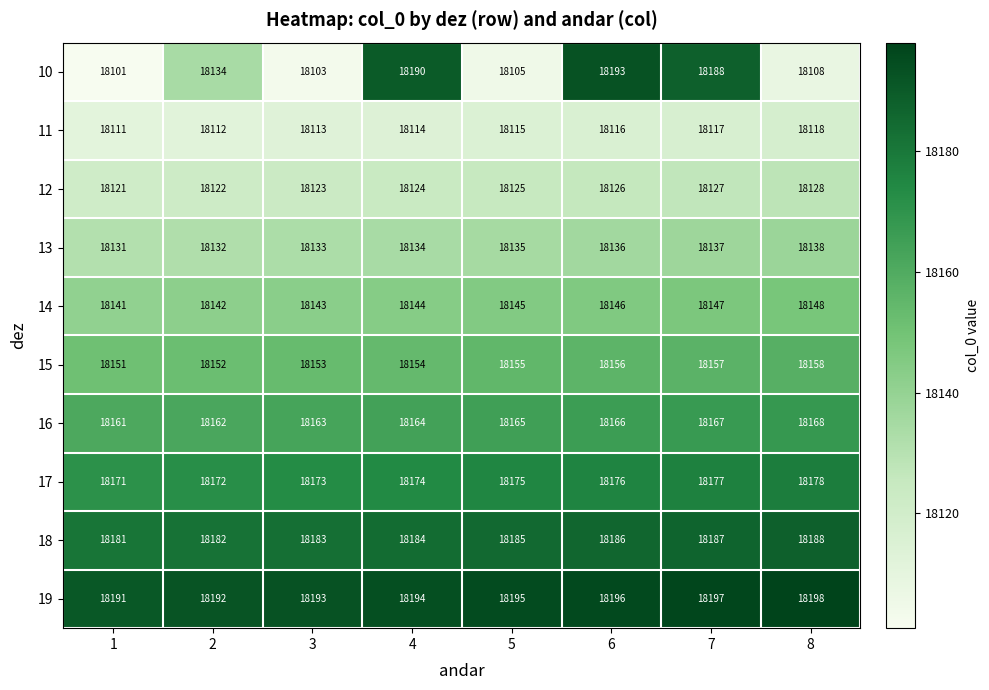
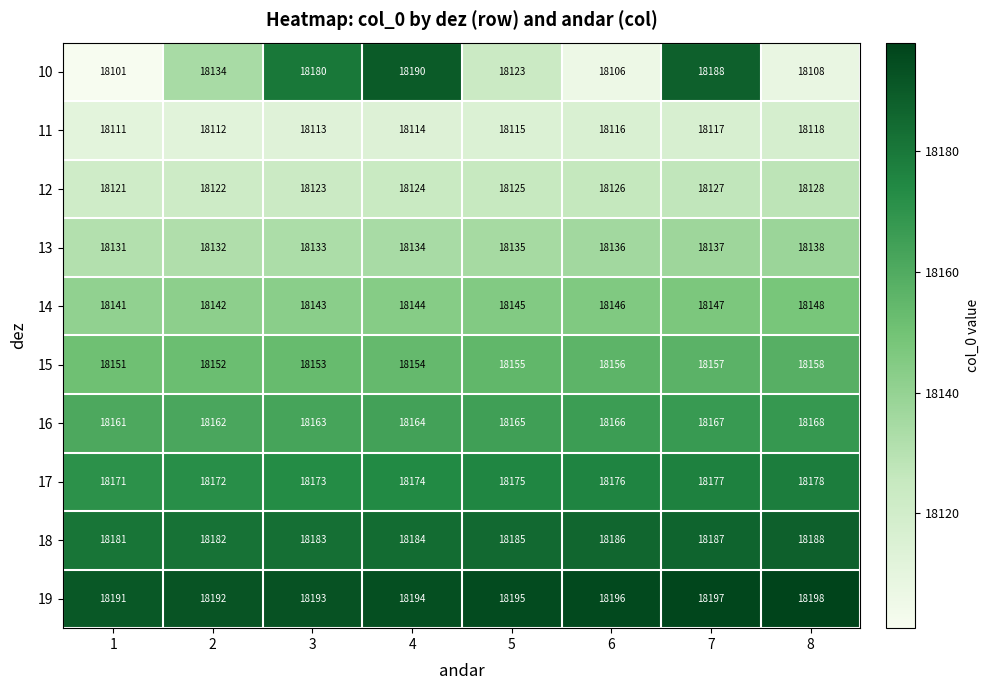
10, 3: 18103 -> 18180
10, 5: 18105 -> 18123
10, 6: 18193 -> 18106
